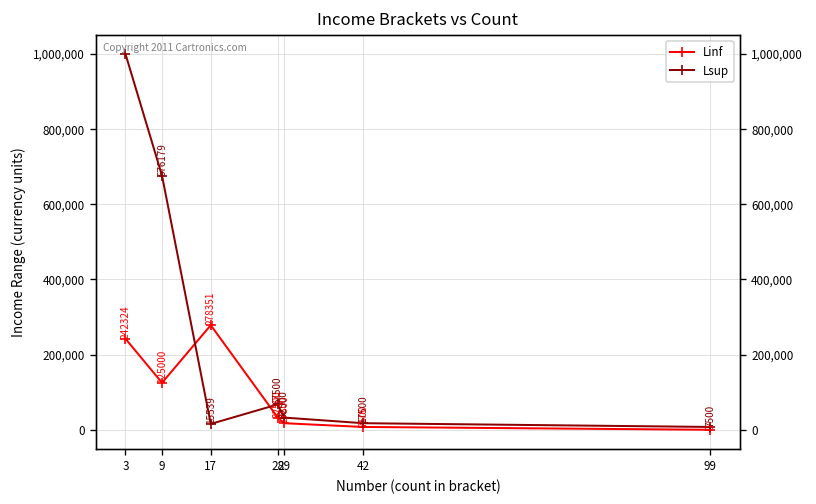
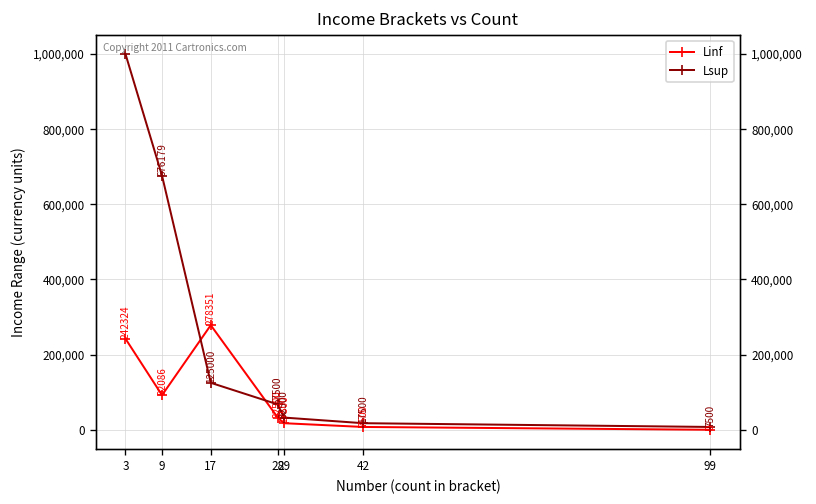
Linf, 9: 125000 -> 92086
Lsup, 17: 15539 -> 125000
